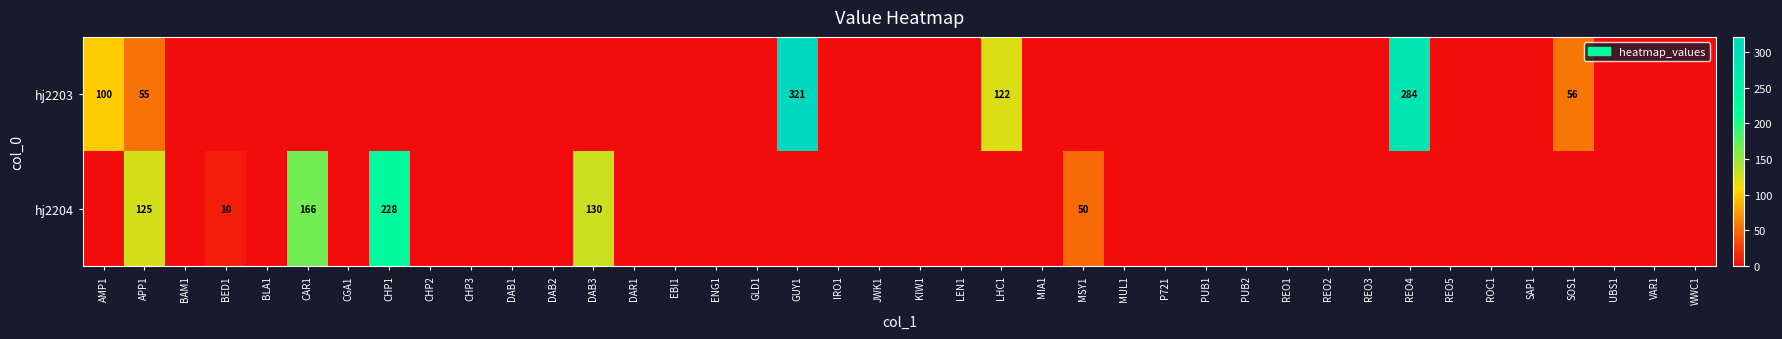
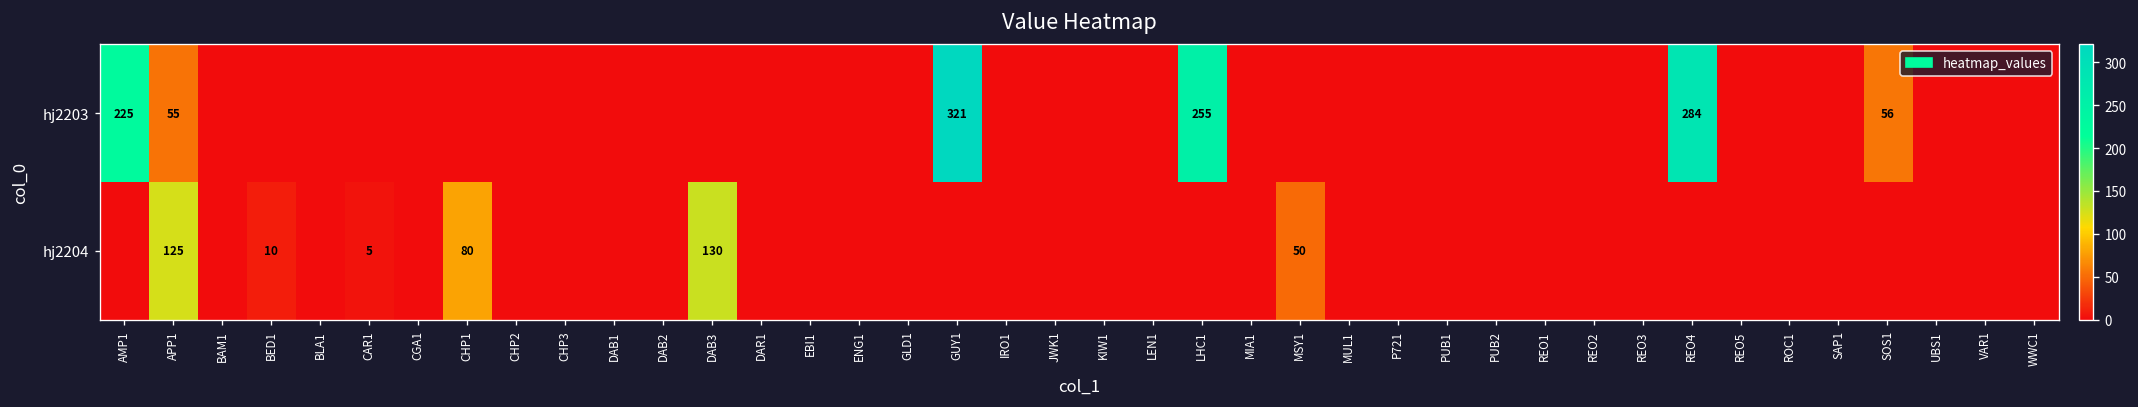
hj2203, AMP1: 100 -> 225
hj2203, LHC1: 122 -> 255
hj2204, CAR1: 166 -> 5
hj2204, CHP1: 228 -> 80
